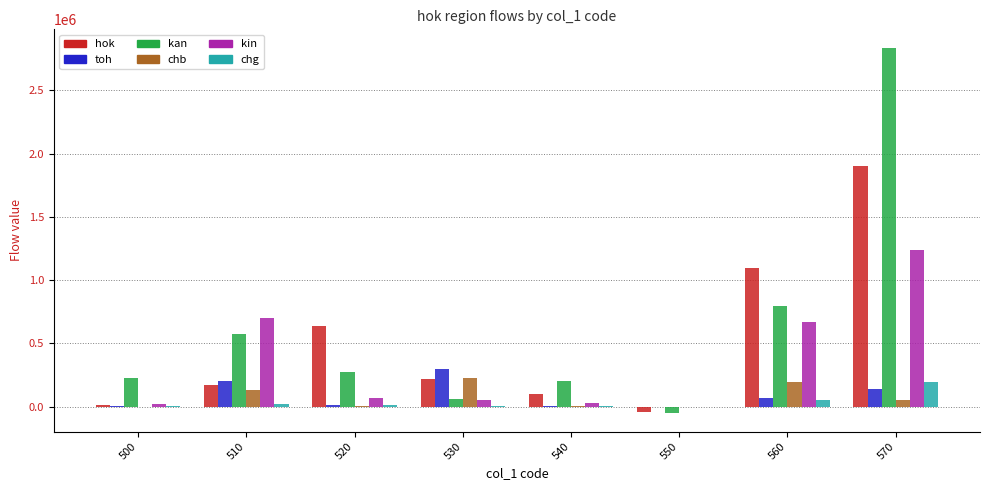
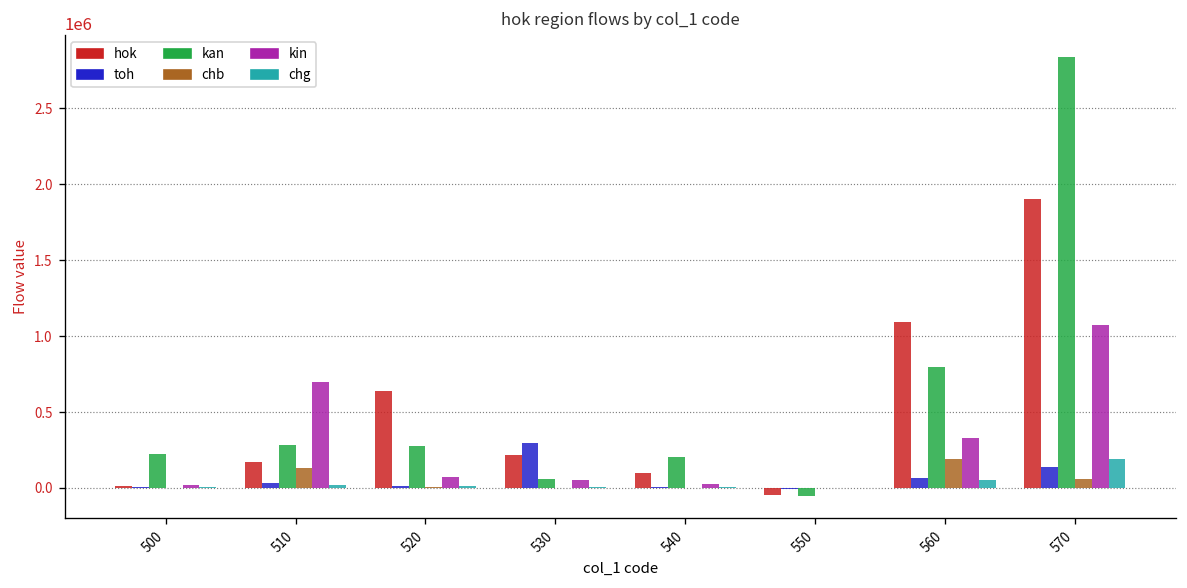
toh, 510: 200000 -> 30000
kan, 510: 570000 -> 280000
chb, 530: 230000 -> 0
kin, 560: 670000 -> 330000
kin, 570: 1240000 -> 1080000
